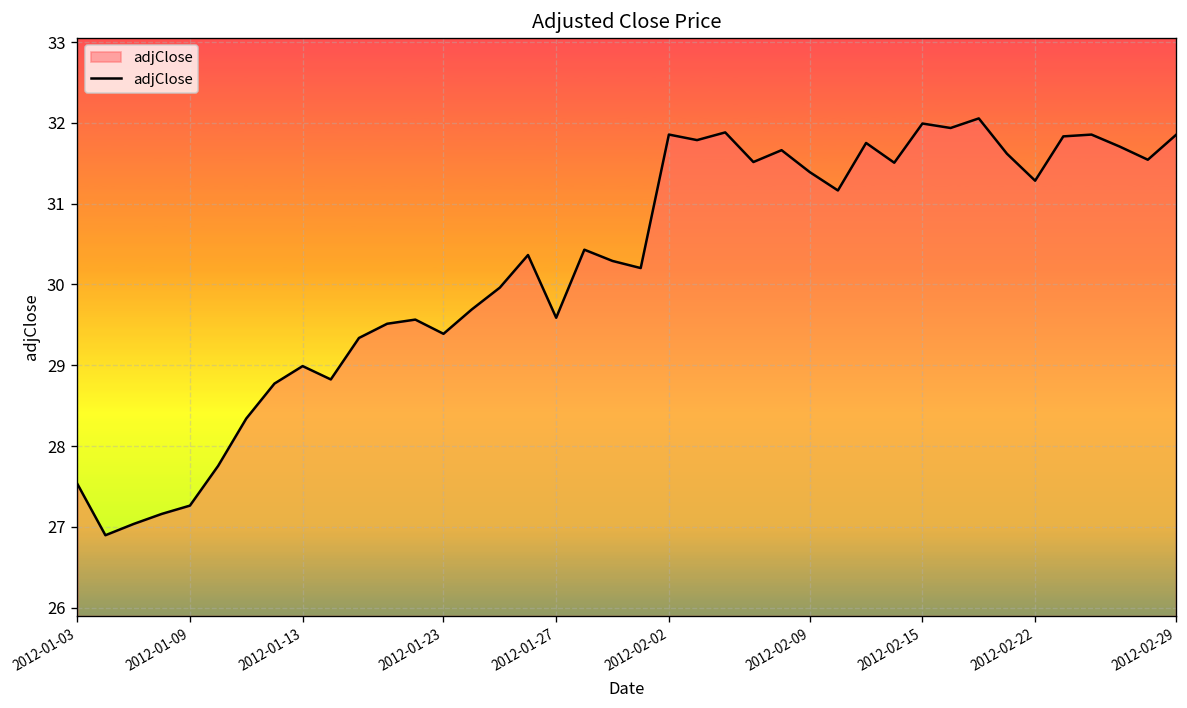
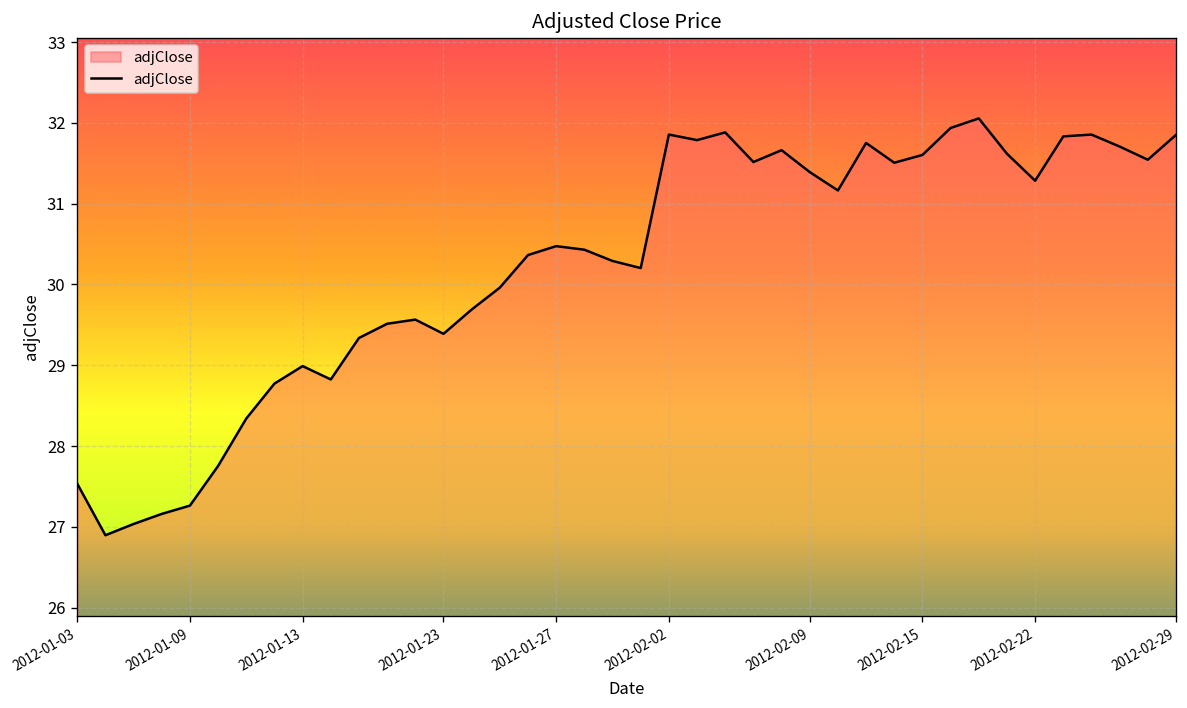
2012-01-27: 29.6 -> 30.5
2012-02-15: 32.0 -> 31.6
